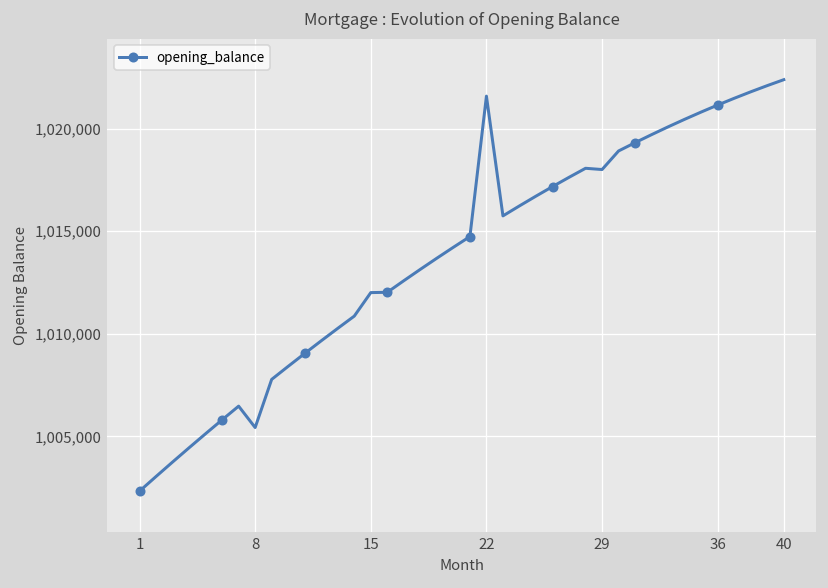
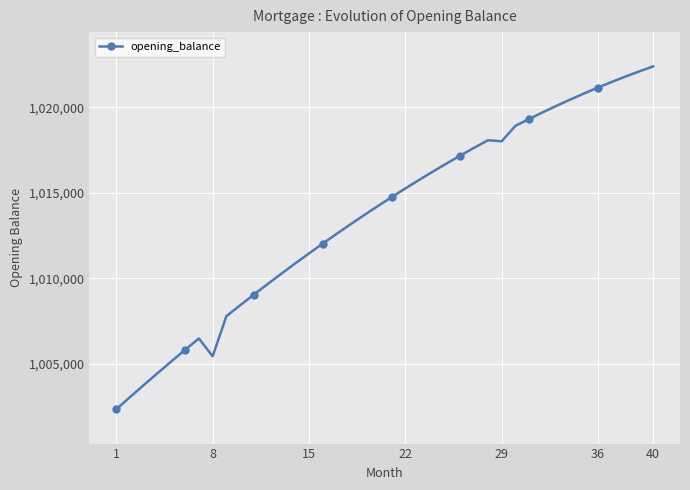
15: 1,012,000 -> 1,011,400
22: 1,021,600 -> 1,015,200
